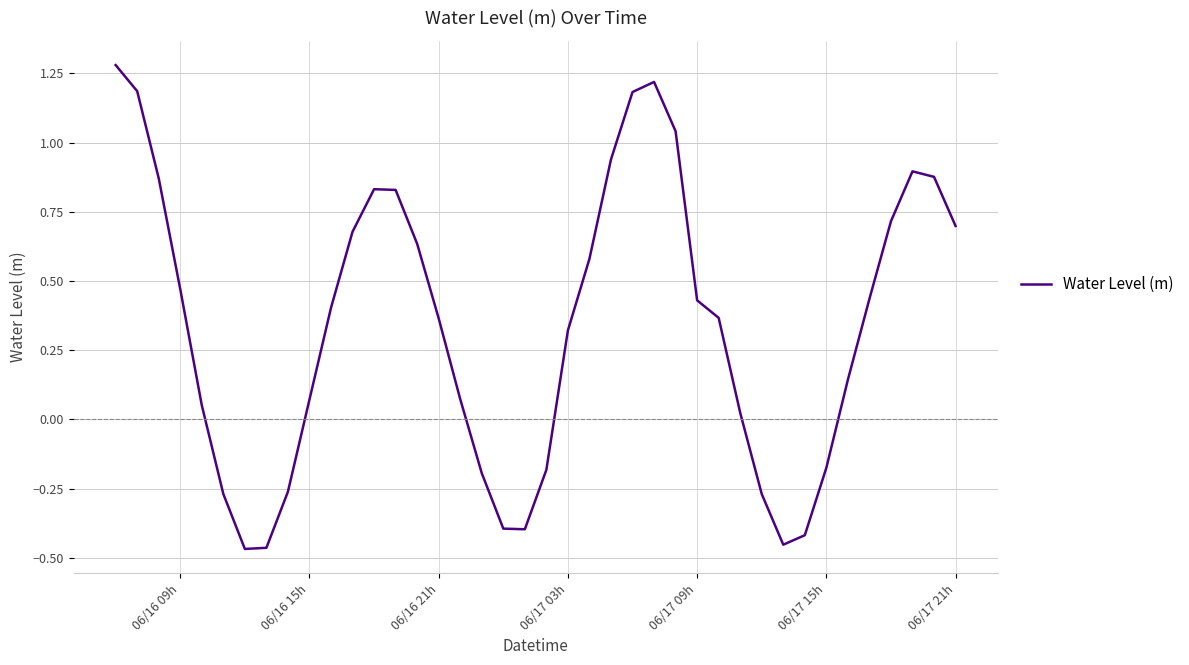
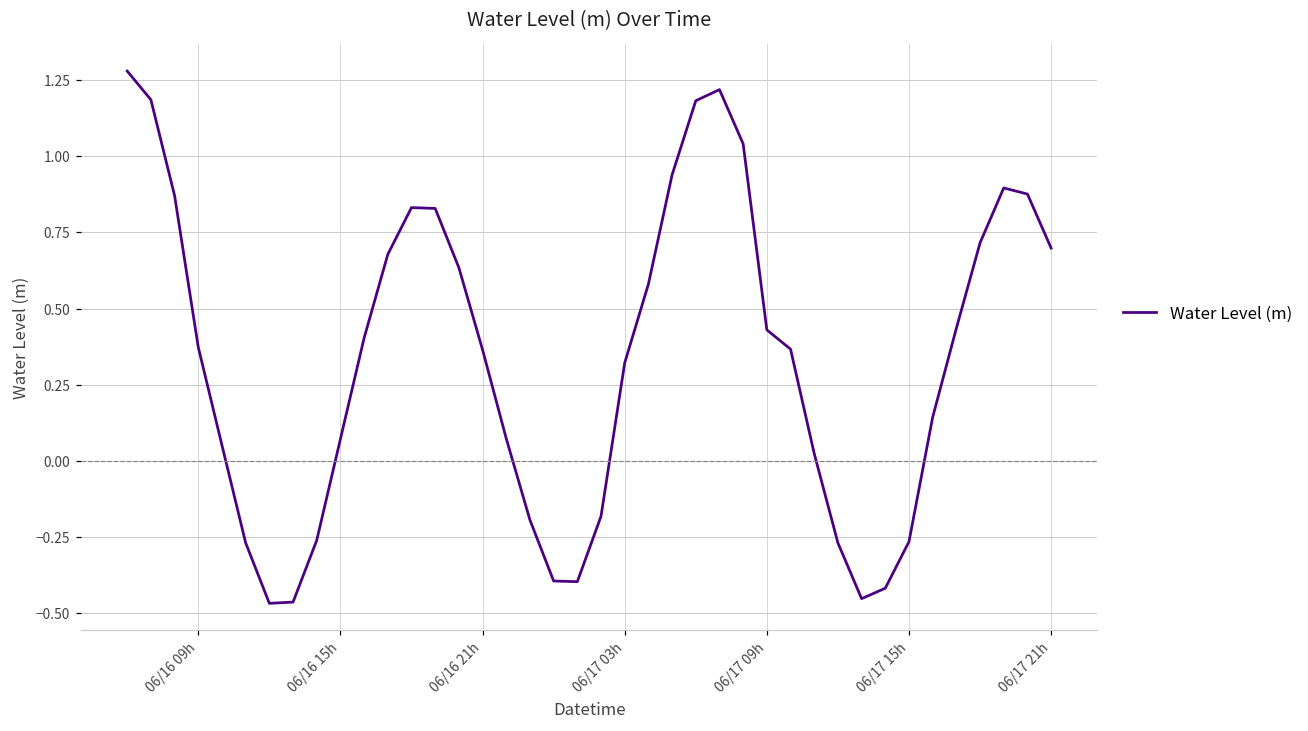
06/16 09h: 0.47 -> 0.37
06/17 15h: -0.17 -> -0.27
